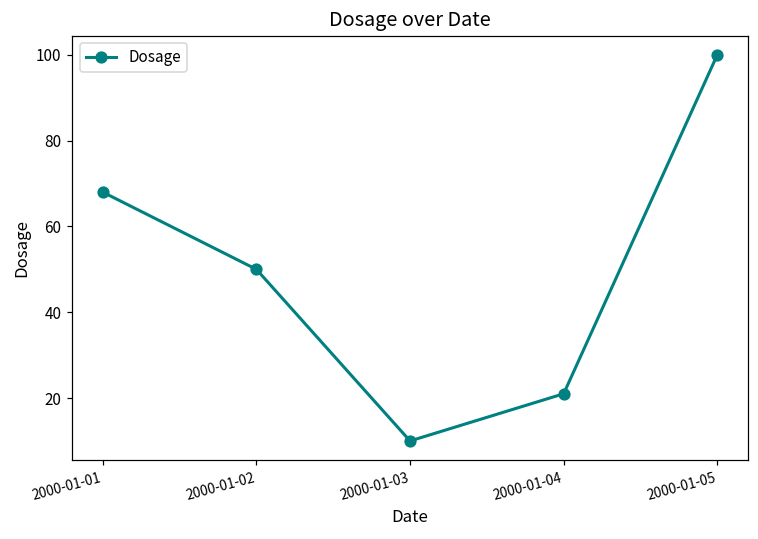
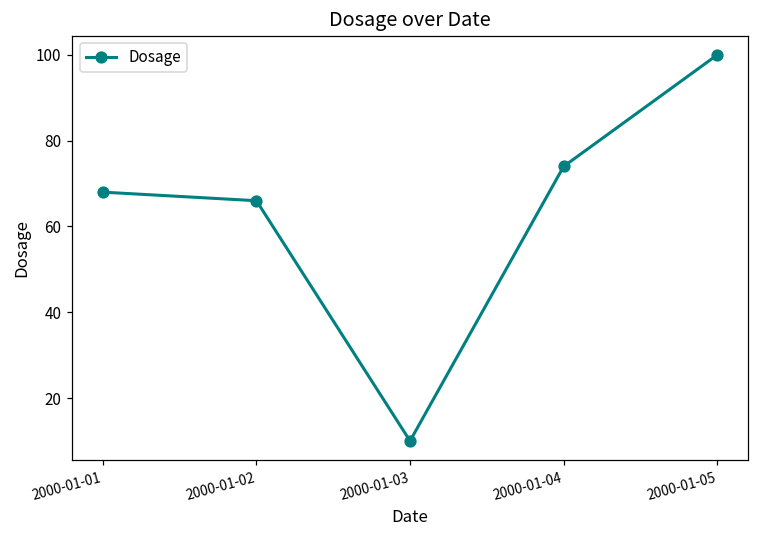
2000-01-02: 50 -> 66
2000-01-04: 21 -> 74
